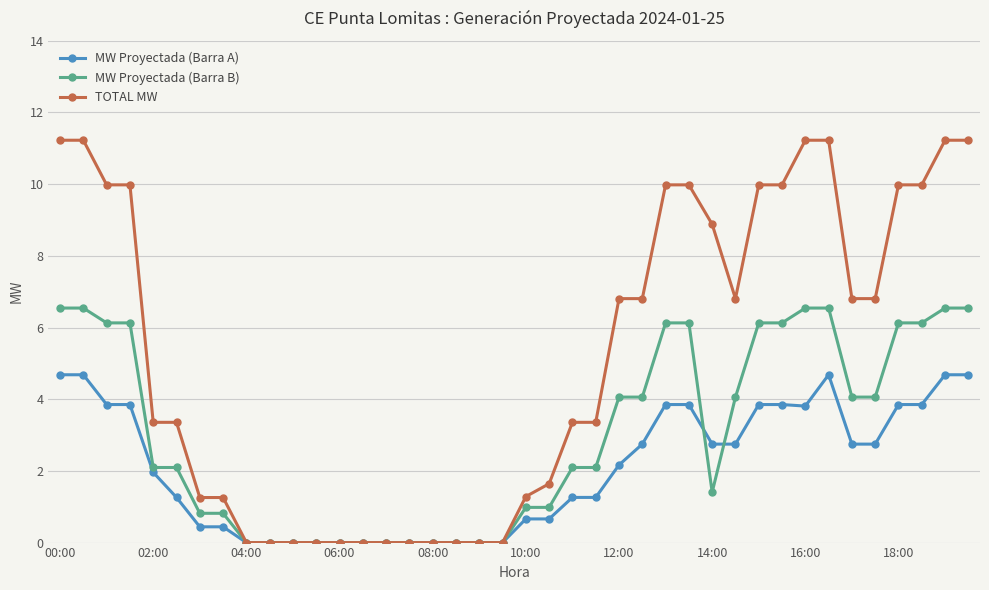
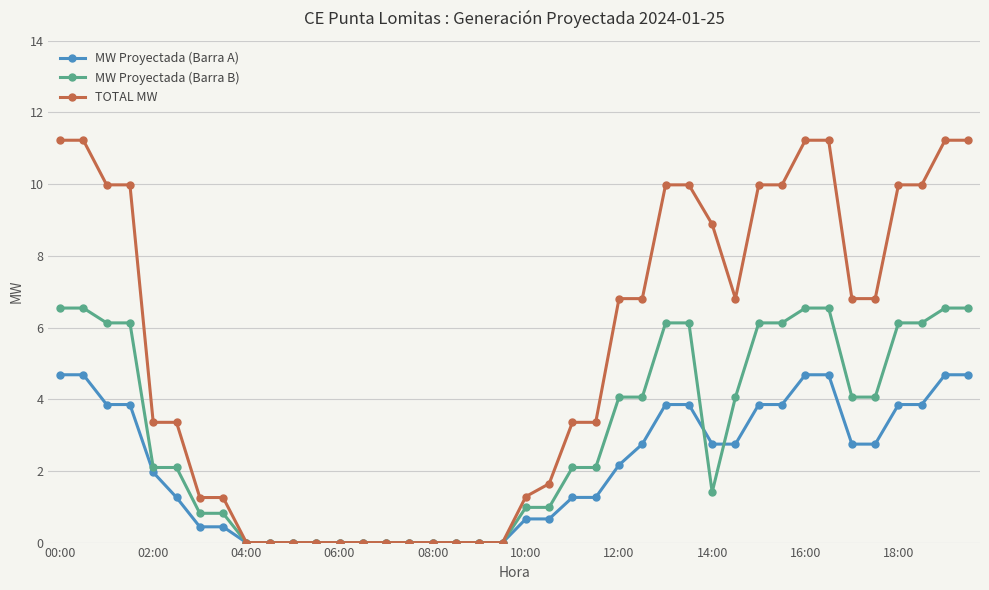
MW Proyectada (Barra A), 16:00: 3.8 -> 4.7
